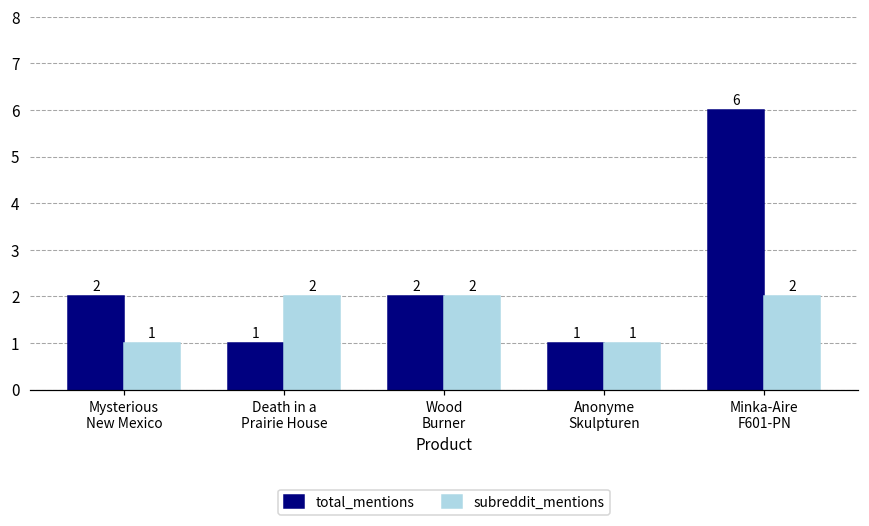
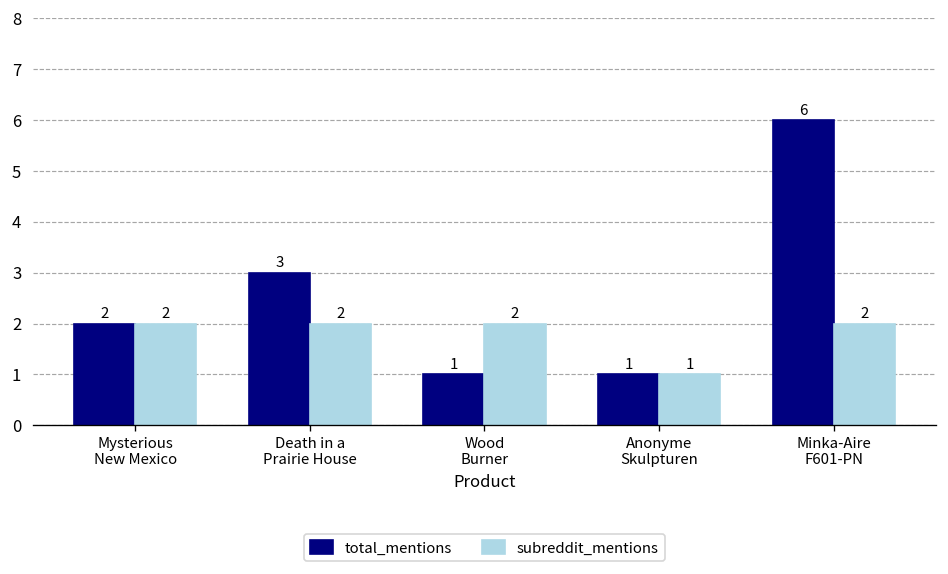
subreddit_mentions, Mysterious New Mexico: 1 -> 2
total_mentions, Death in a Prairie House: 1 -> 3
total_mentions, Wood Burner: 2 -> 1
